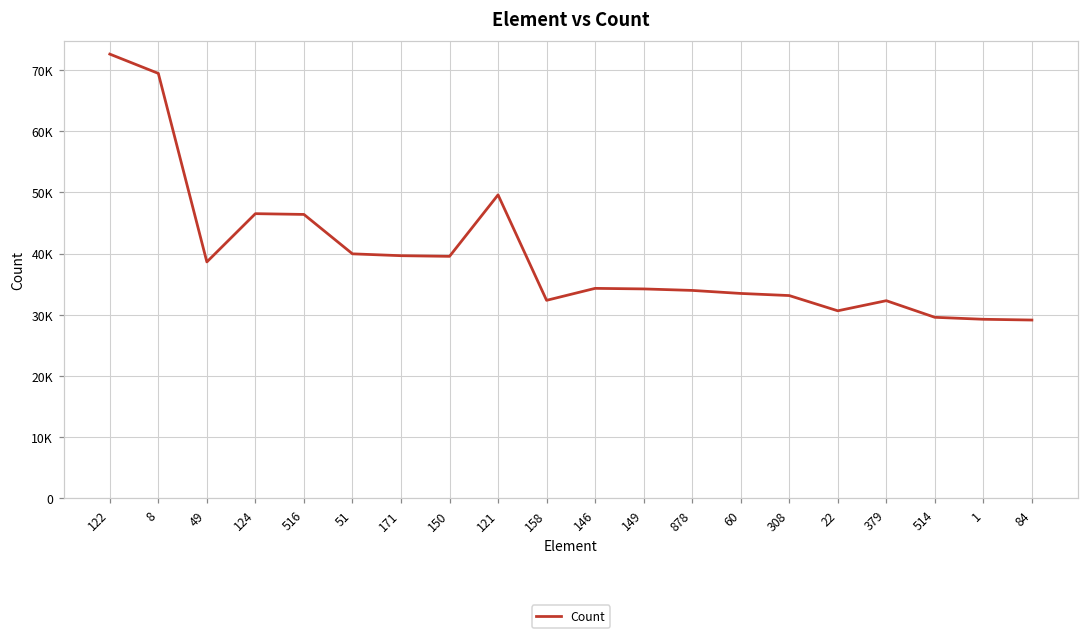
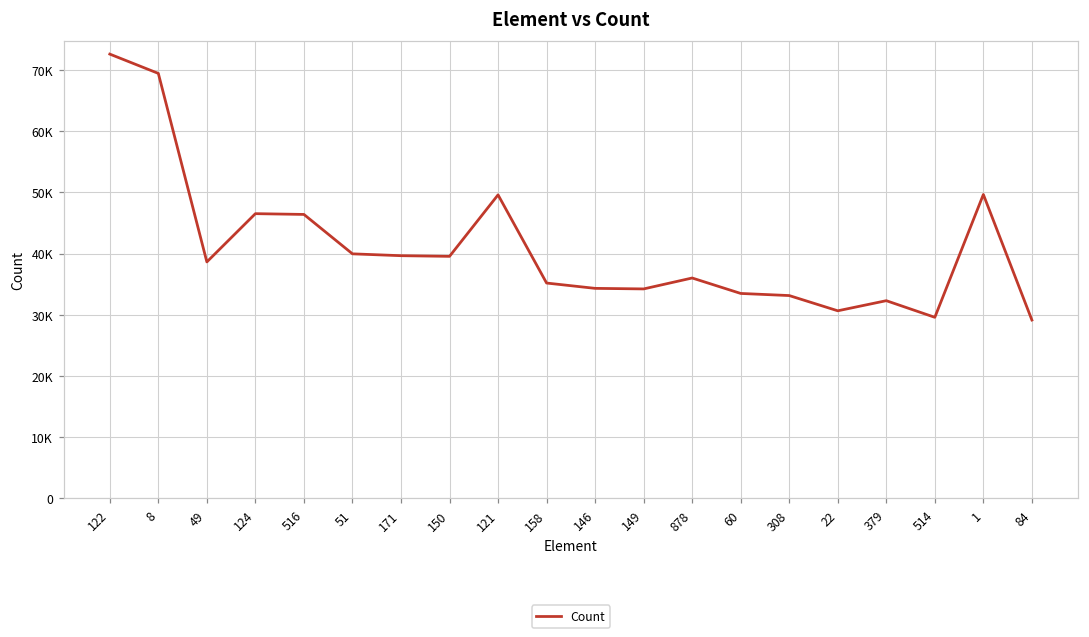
158: 32000 -> 35000
878: 34000 -> 36000
1: 29000 -> 50000
